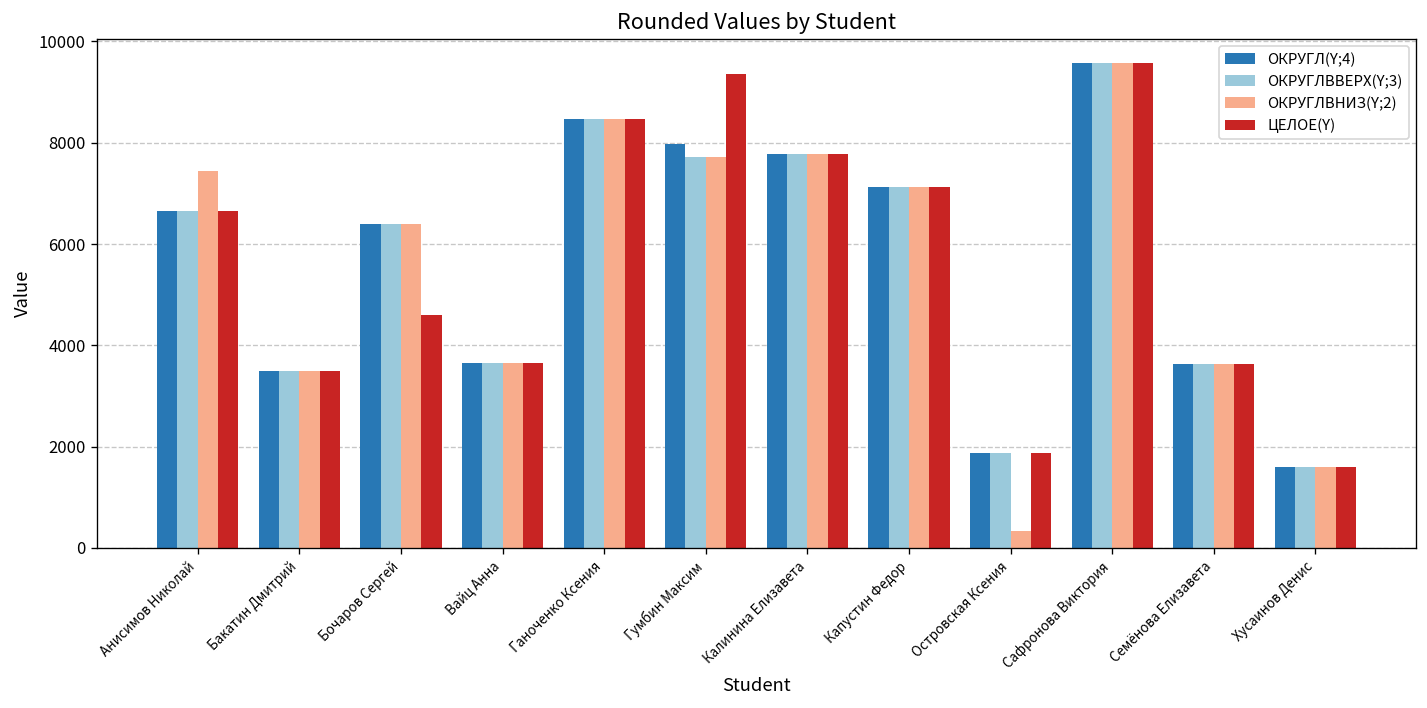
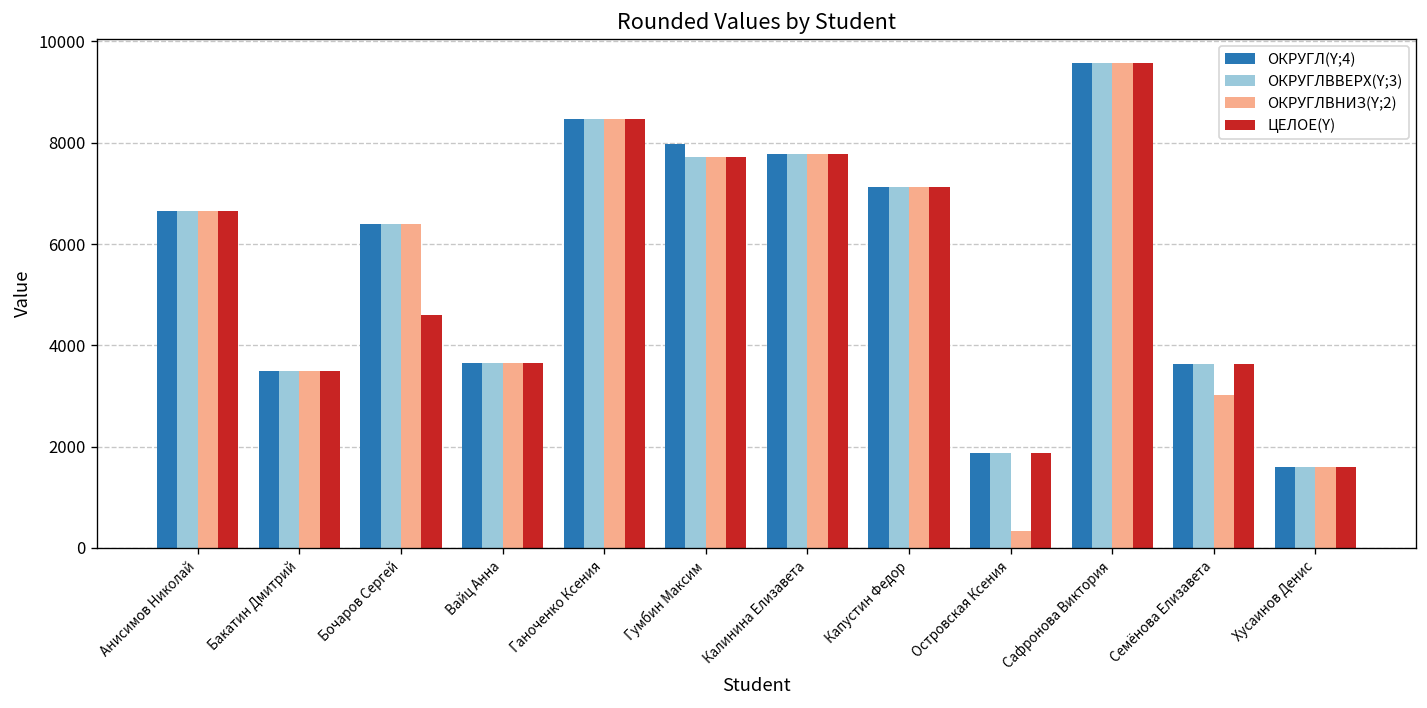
ОКРУГЛВНИЗ(Y;2), Анисимов Николай: 7400 -> 6600
ЦЕЛОЕ(Y), Гумбин Максим: 9400 -> 7700
ОКРУГЛВНИЗ(Y;2), Семёнова Елизавета: 3600 -> 3000
